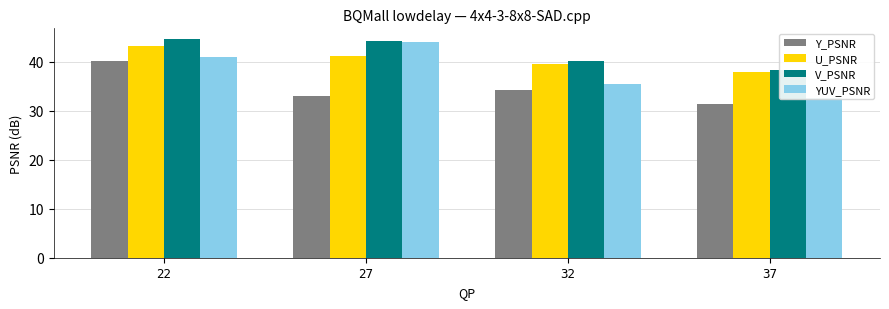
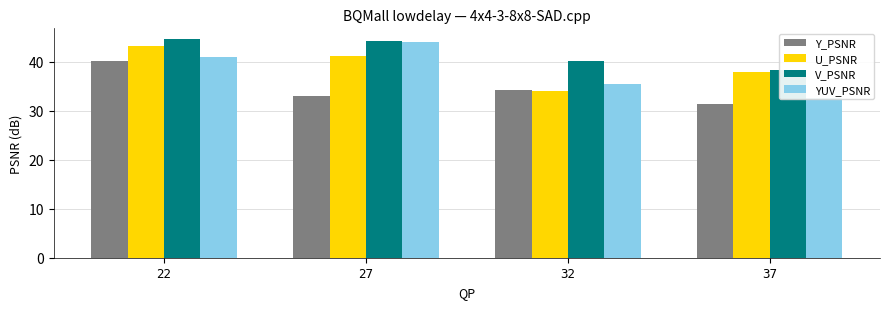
U_PSNR, 32: 39 -> 34
